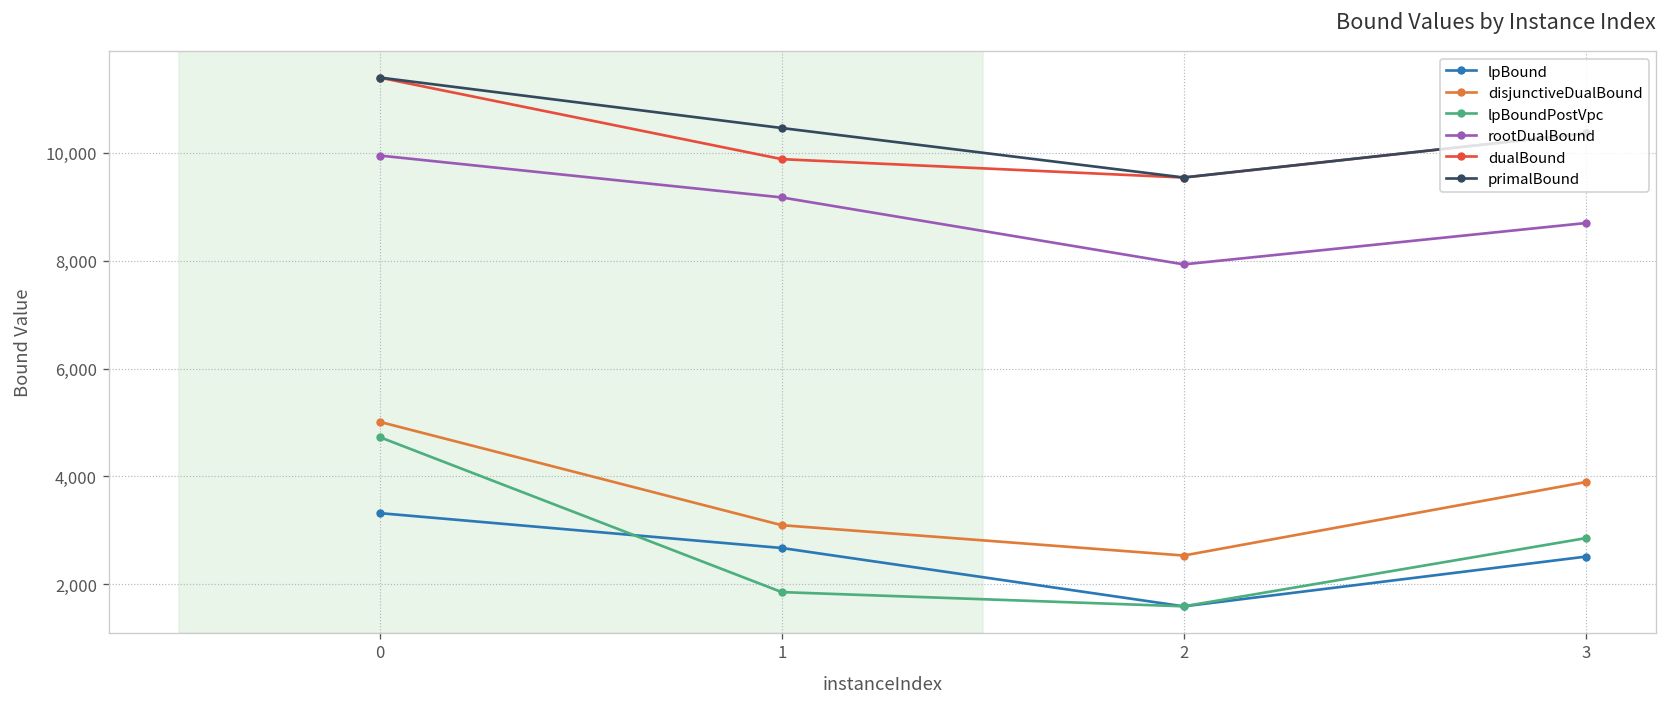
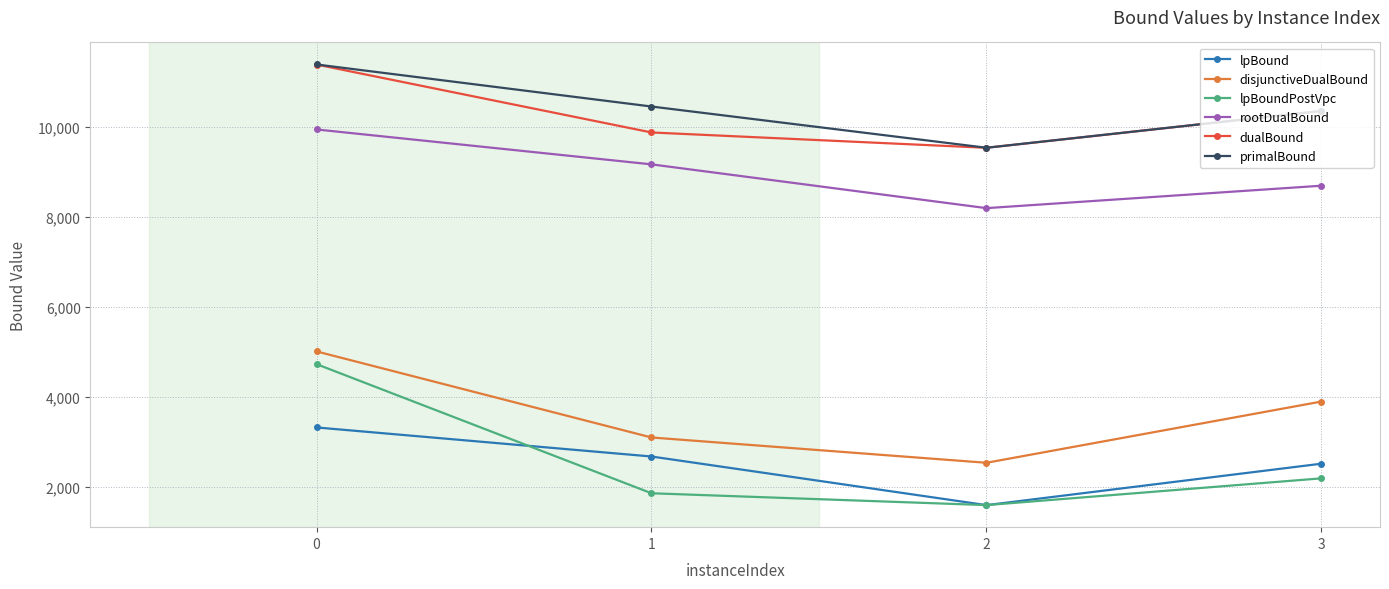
rootDualBound, 2: 7,900 -> 8,200
lpBoundPostVpc, 3: 2,900 -> 2,200
